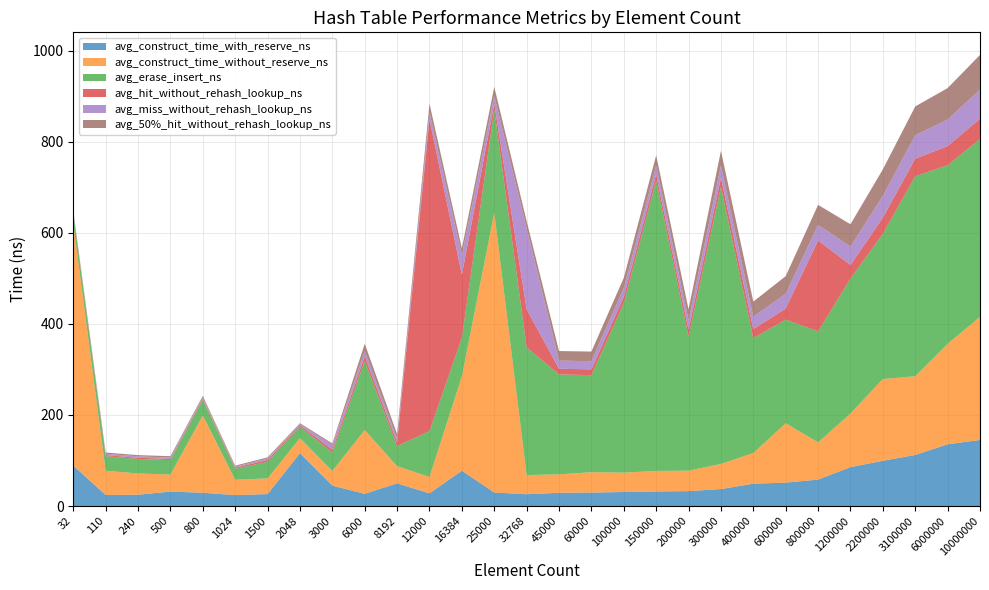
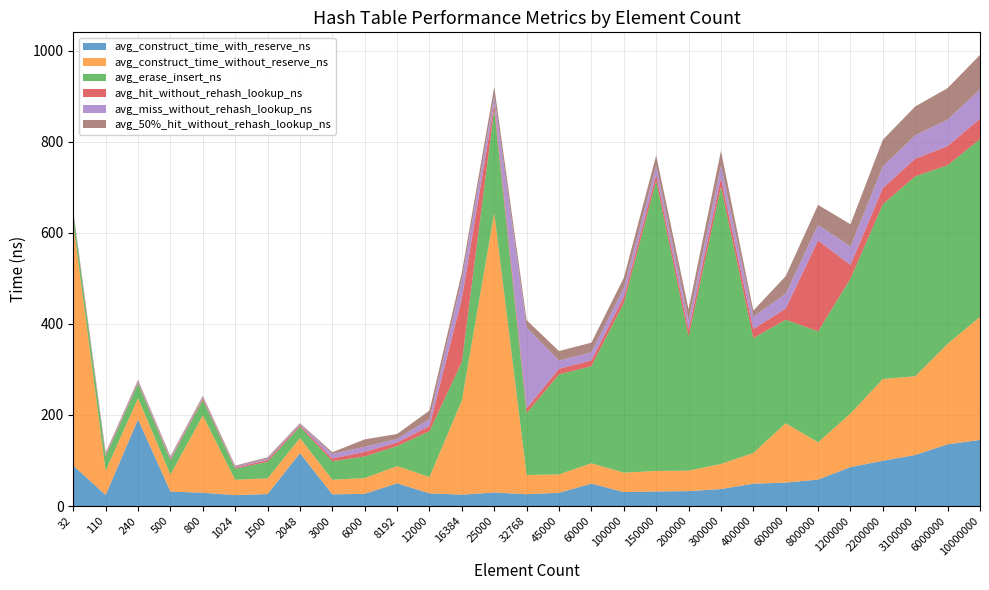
avg_construct_time_with_reserve_ns, 240: 20 -> 190
avg_construct_time_with_reserve_ns, 3000: 40 -> 30
avg_construct_time_without_reserve_ns, 6000: 140 -> 30
avg_erase_insert_ns, 6000: 150 -> 50
avg_hit_without_rehash_lookup_ns, 12000: 690 -> 10
avg_construct_time_with_reserve_ns, 16384: 80 -> 20
avg_erase_insert_ns, 32768: 280 -> 140
avg_hit_without_rehash_lookup_ns, 32768: 80 -> 10
avg_construct_time_with_reserve_ns, 60000: 30 -> 50
avg_50%_hit_without_rehash_lookup_ns, 400000: 30 -> 10
avg_erase_insert_ns, 2200000: 320 -> 380
